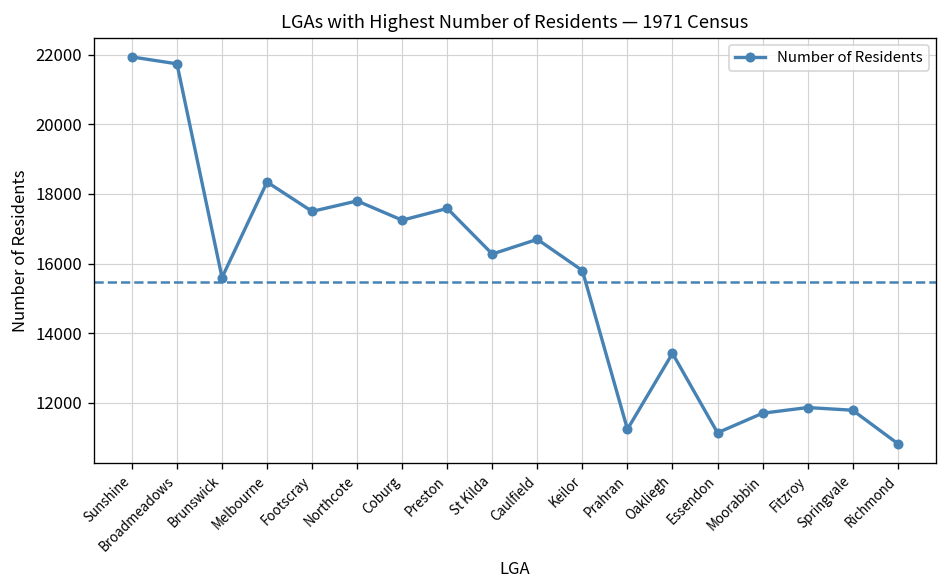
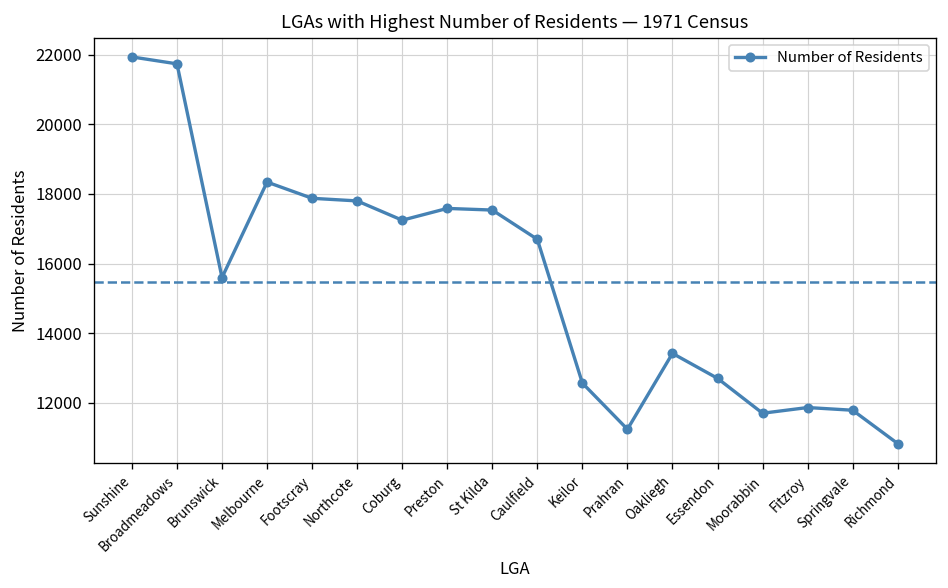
Footscray: 17500 -> 17900
St Kilda: 16300 -> 17500
Keilor: 15800 -> 12600
Essendon: 11100 -> 12700
